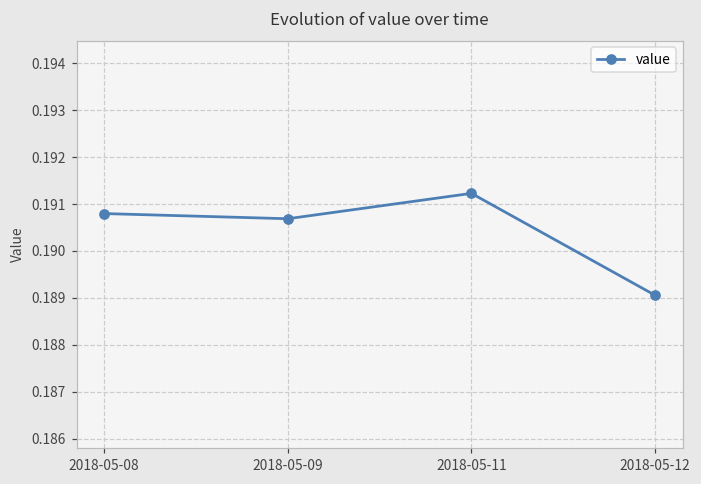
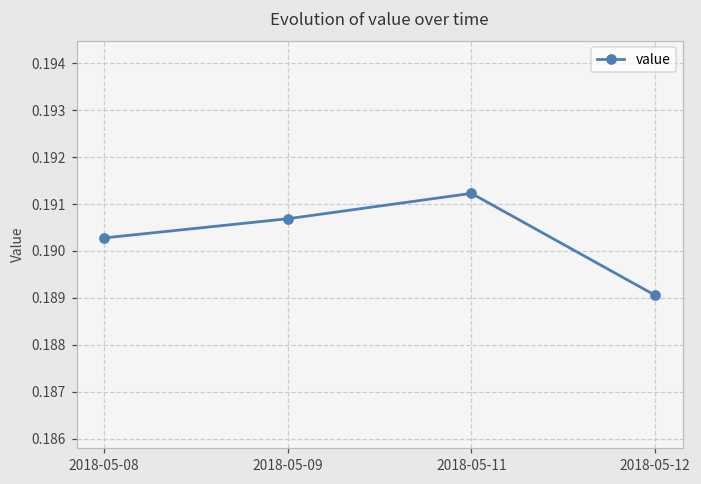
2018-05-08: 0.1908 -> 0.1903
